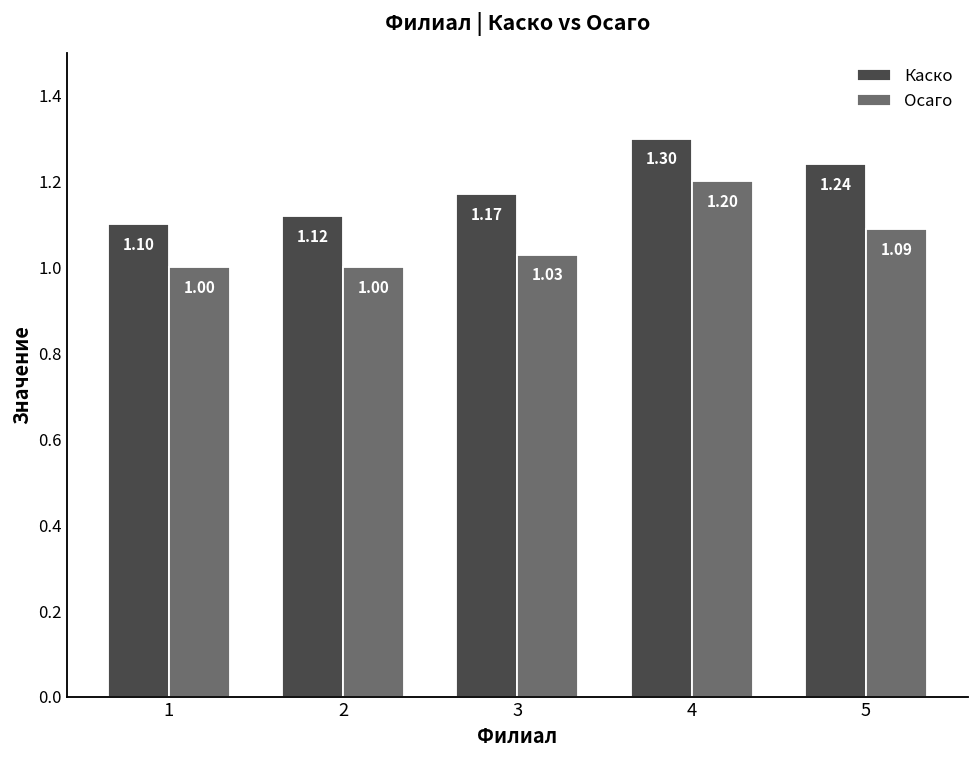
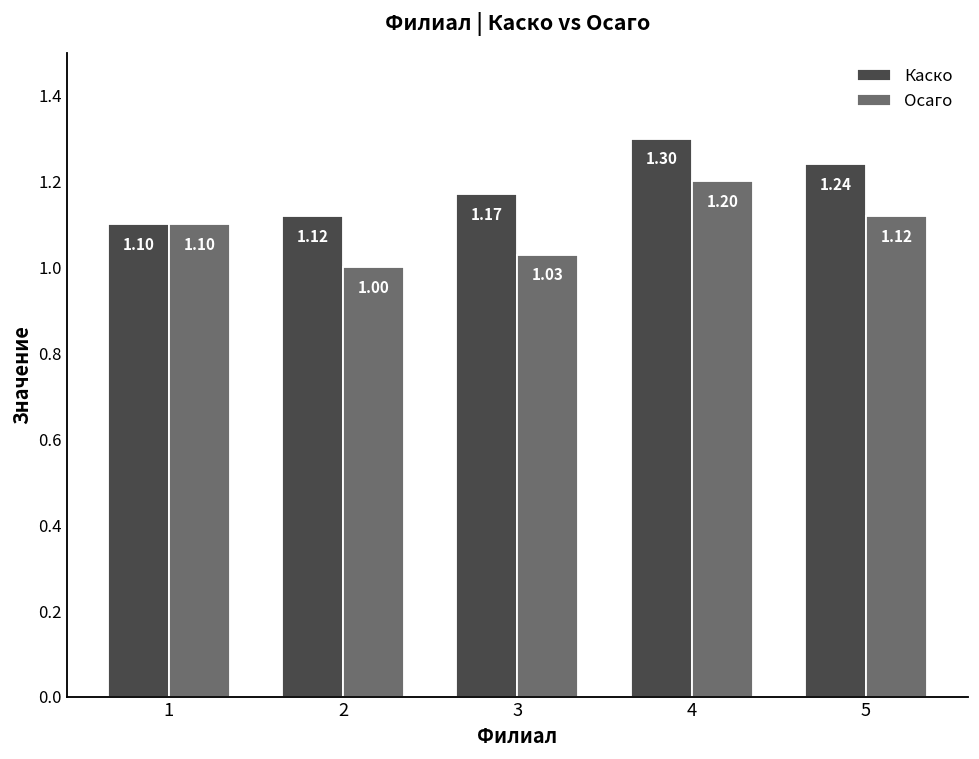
Осаго, 1: 1.00 -> 1.10
Осаго, 5: 1.09 -> 1.12
